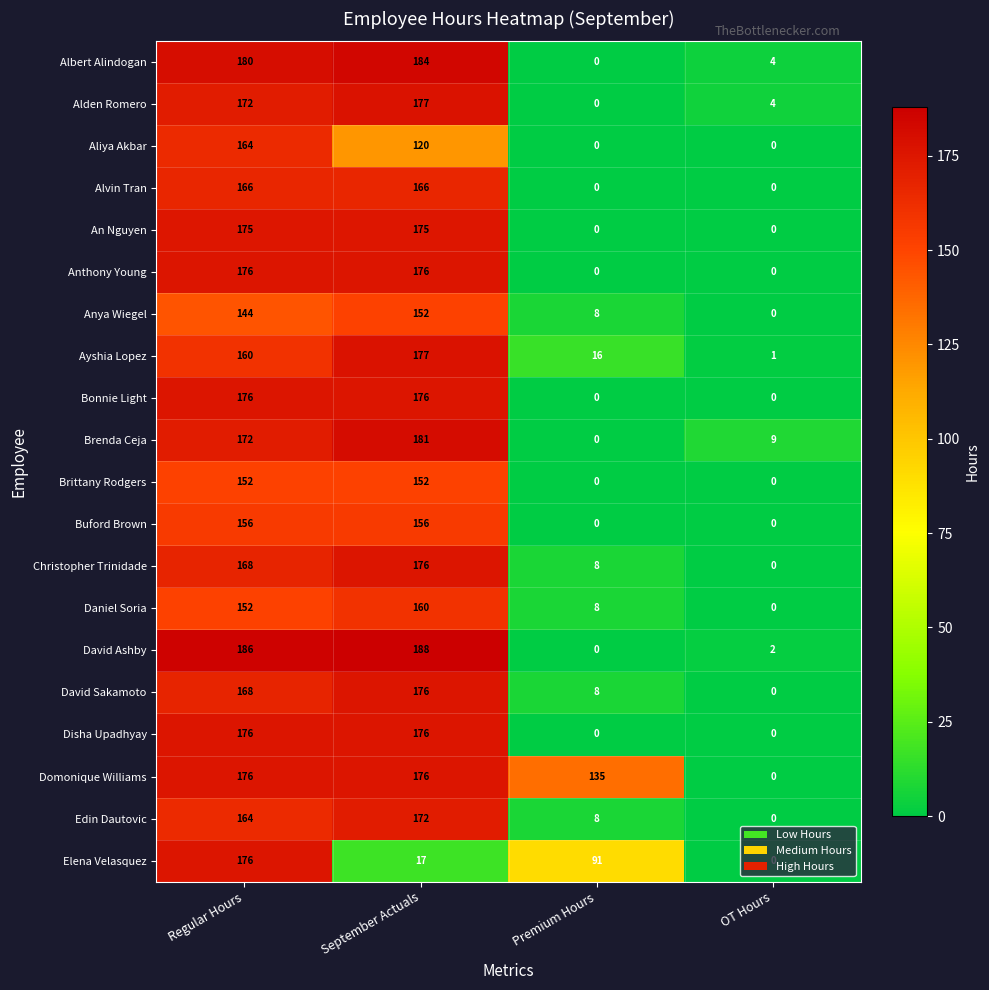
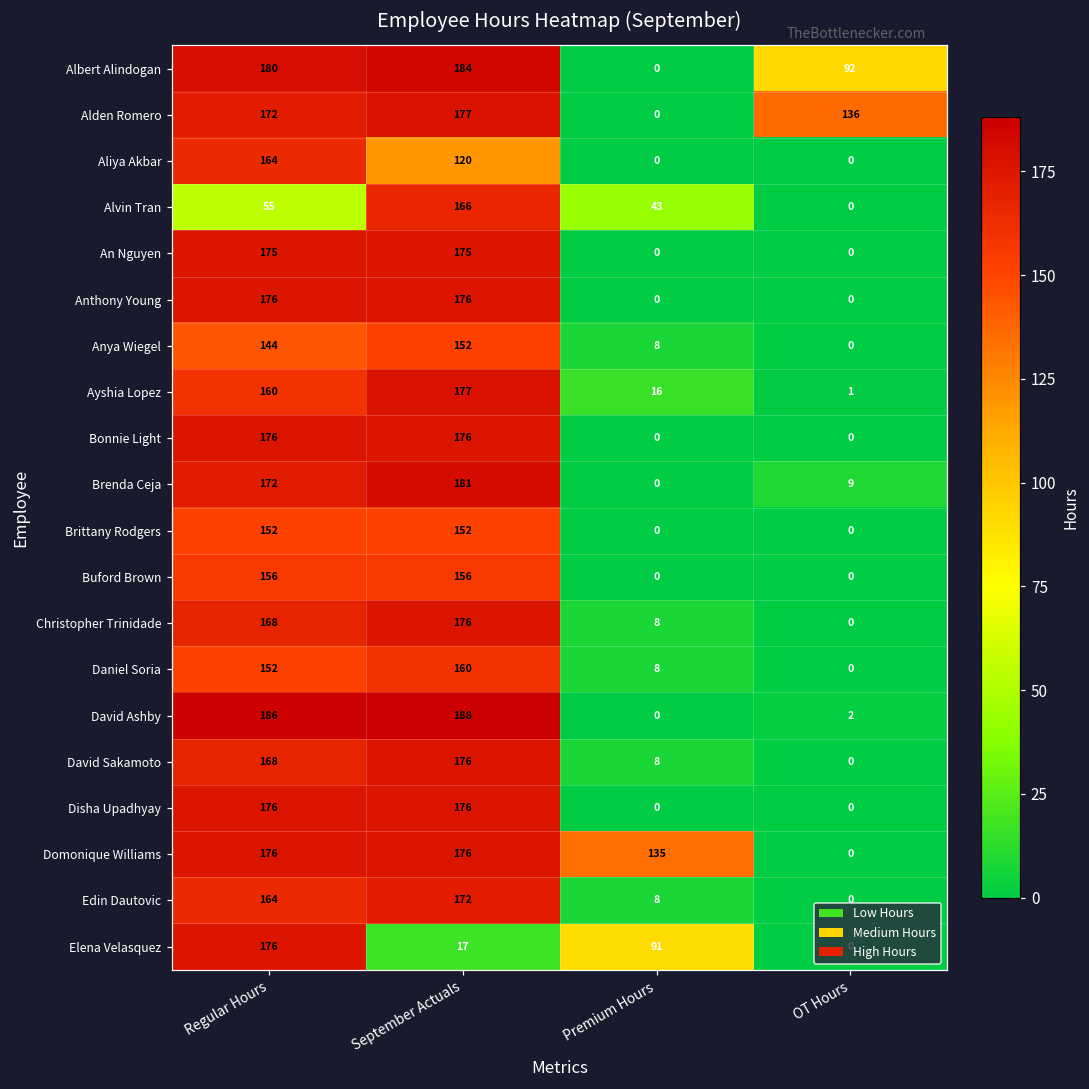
Albert Alindogan, OT Hours: 4 -> 92
Alden Romero, OT Hours: 4 -> 136
Alvin Tran, Regular Hours: 166 -> 55
Alvin Tran, Premium Hours: 0 -> 43
